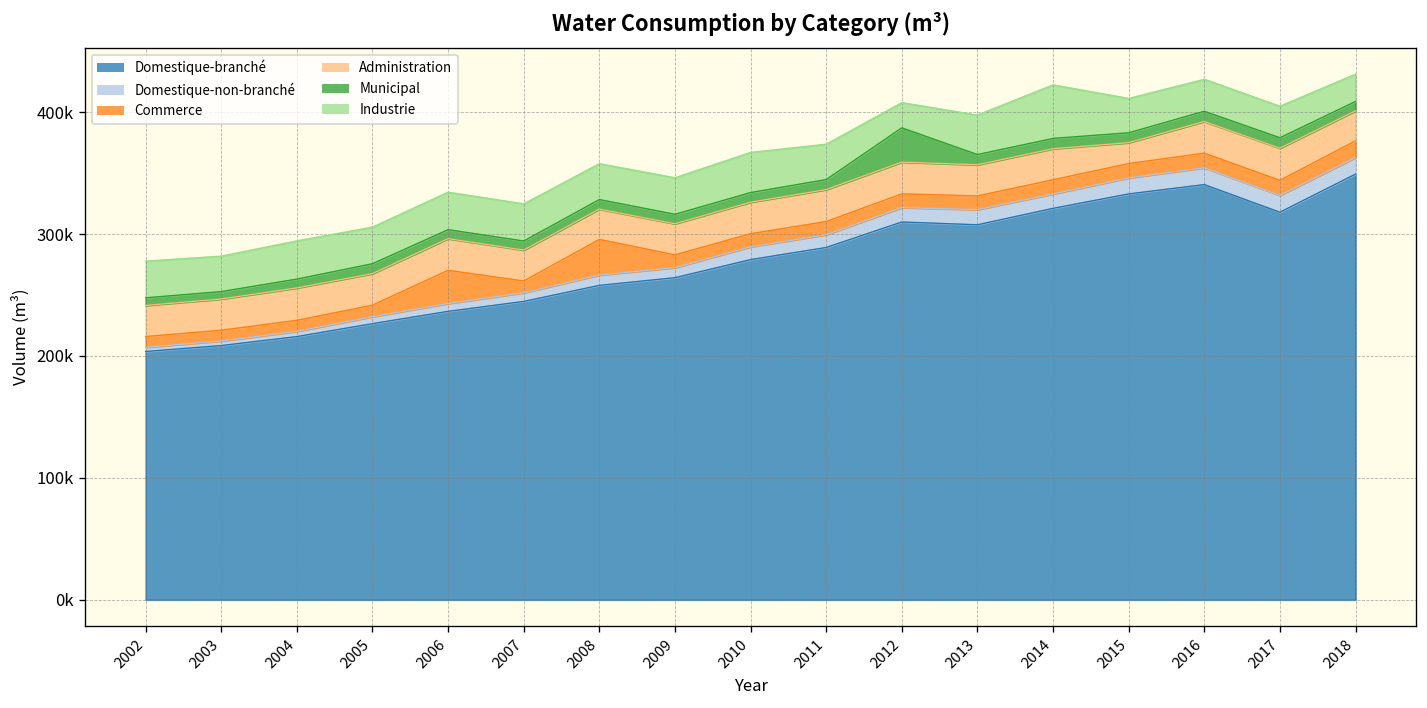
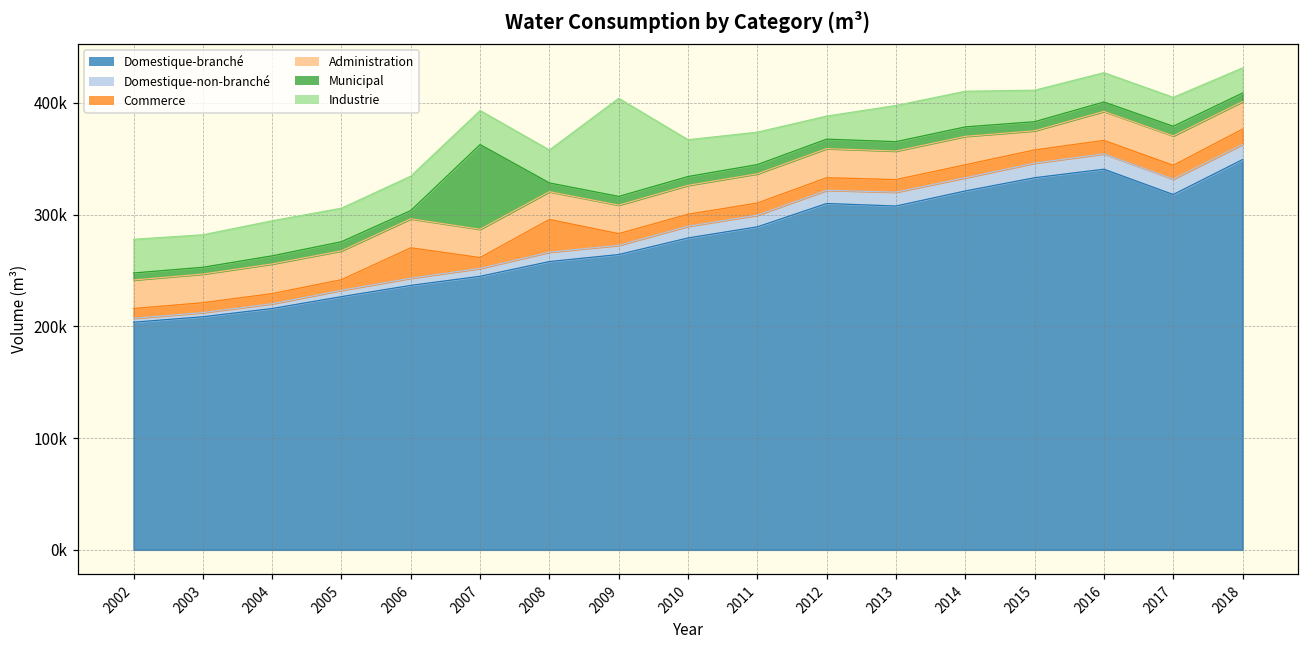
Municipal, 2007: 7000 -> 76000
Industrie, 2009: 30000 -> 88000
Municipal, 2012: 28000 -> 8000
Industrie, 2014: 44000 -> 32000
